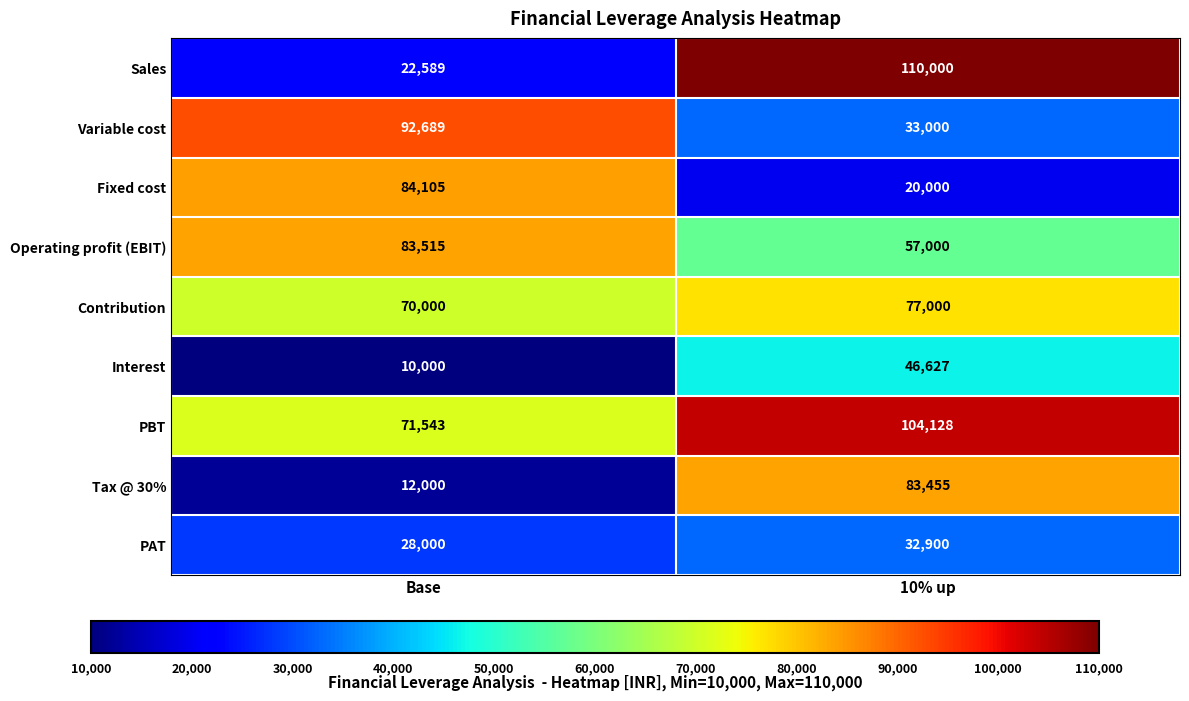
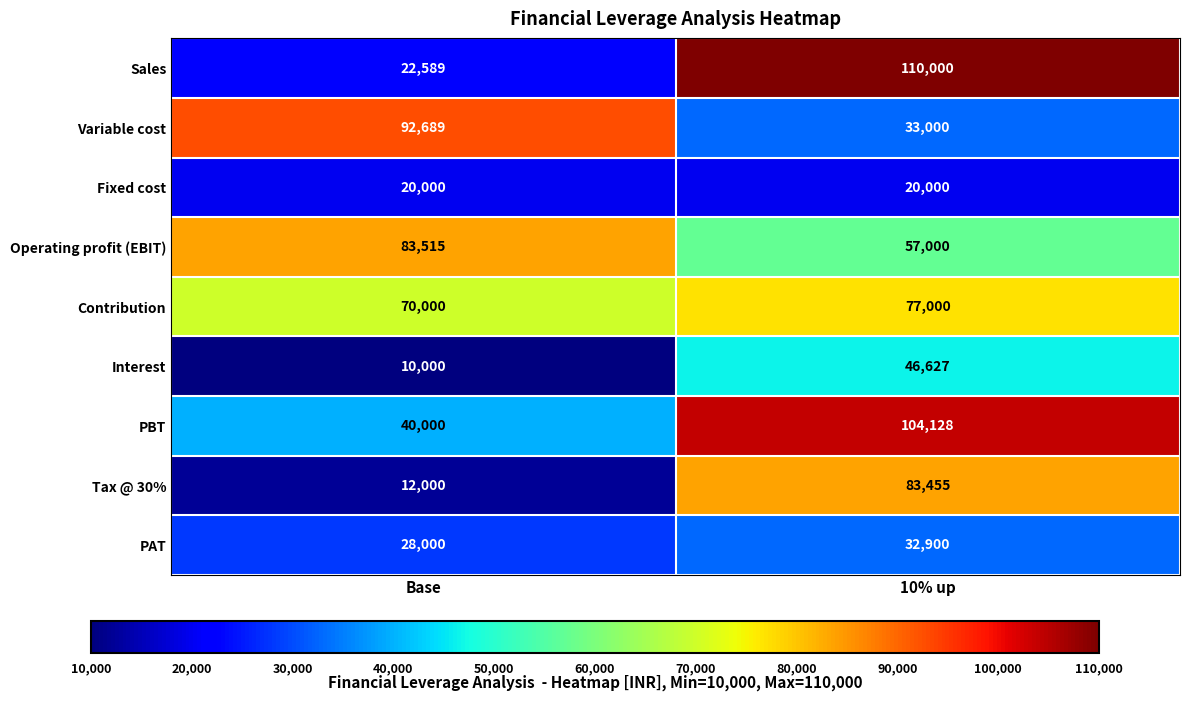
Fixed cost, Base: 84,105 -> 20,000
PBT, Base: 71,543 -> 40,000
